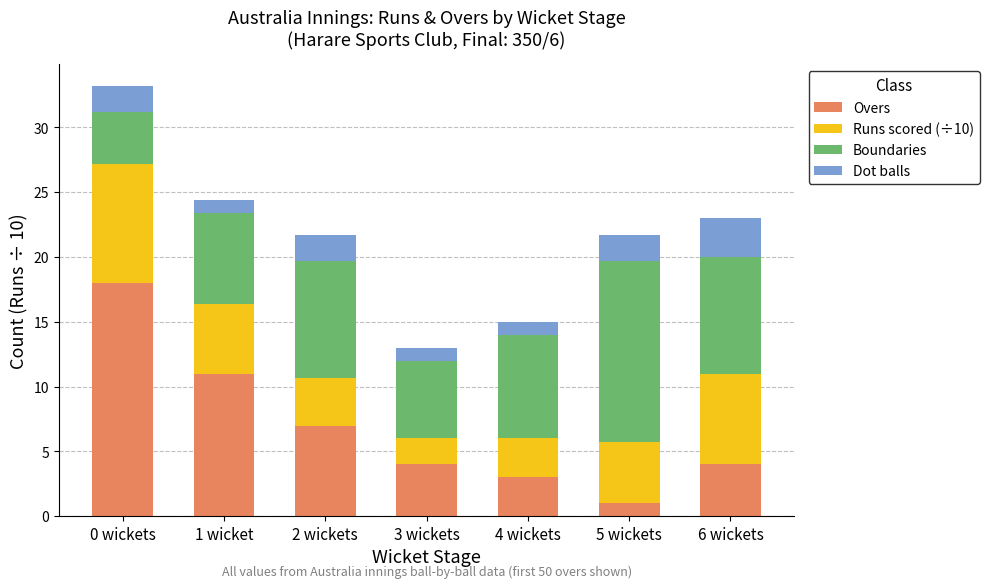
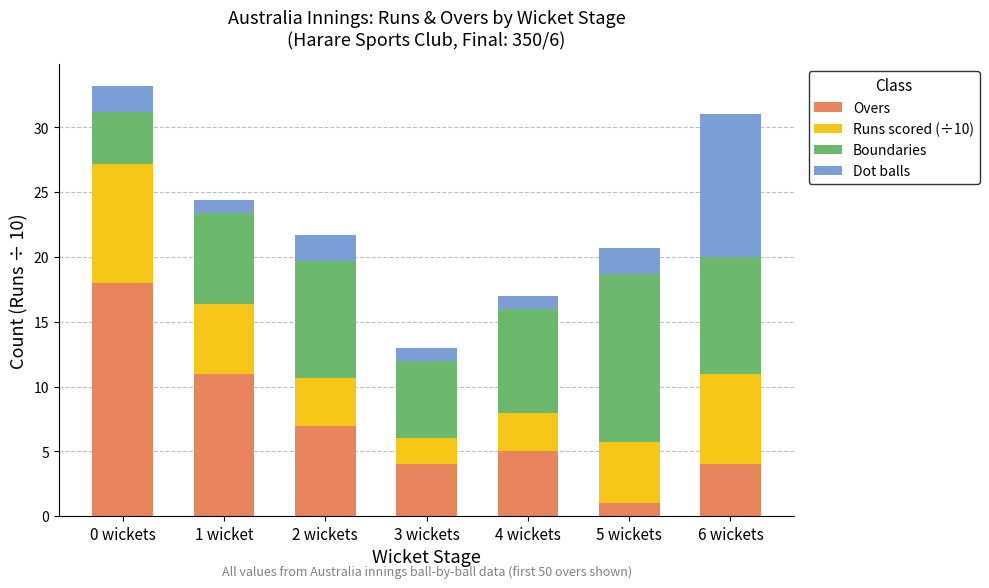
Overs, 4 wickets: 3 -> 5
Boundaries, 5 wickets: 14 -> 13
Dot balls, 6 wickets: 3 -> 11
